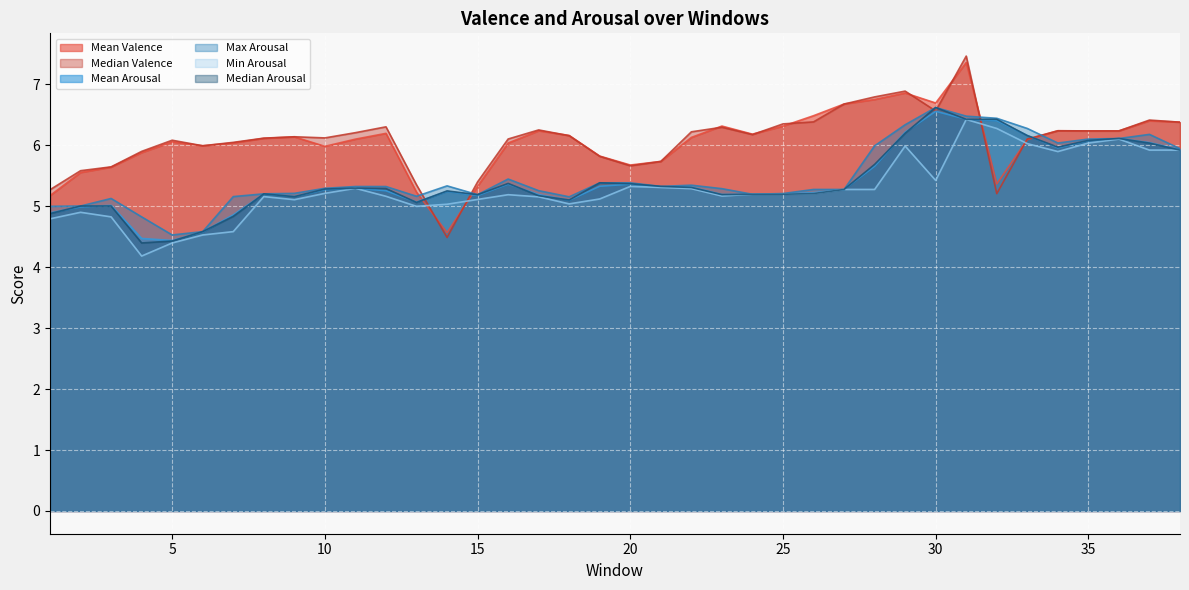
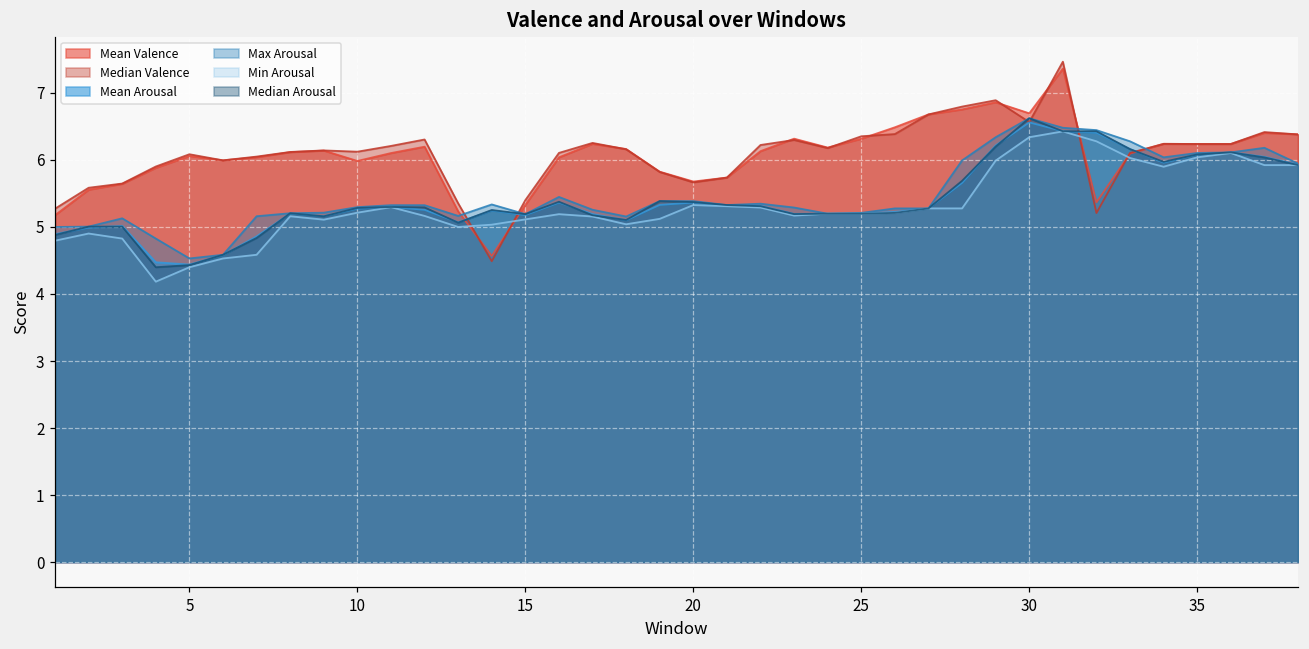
Min Arousal, 30: 5.4 -> 6.3
